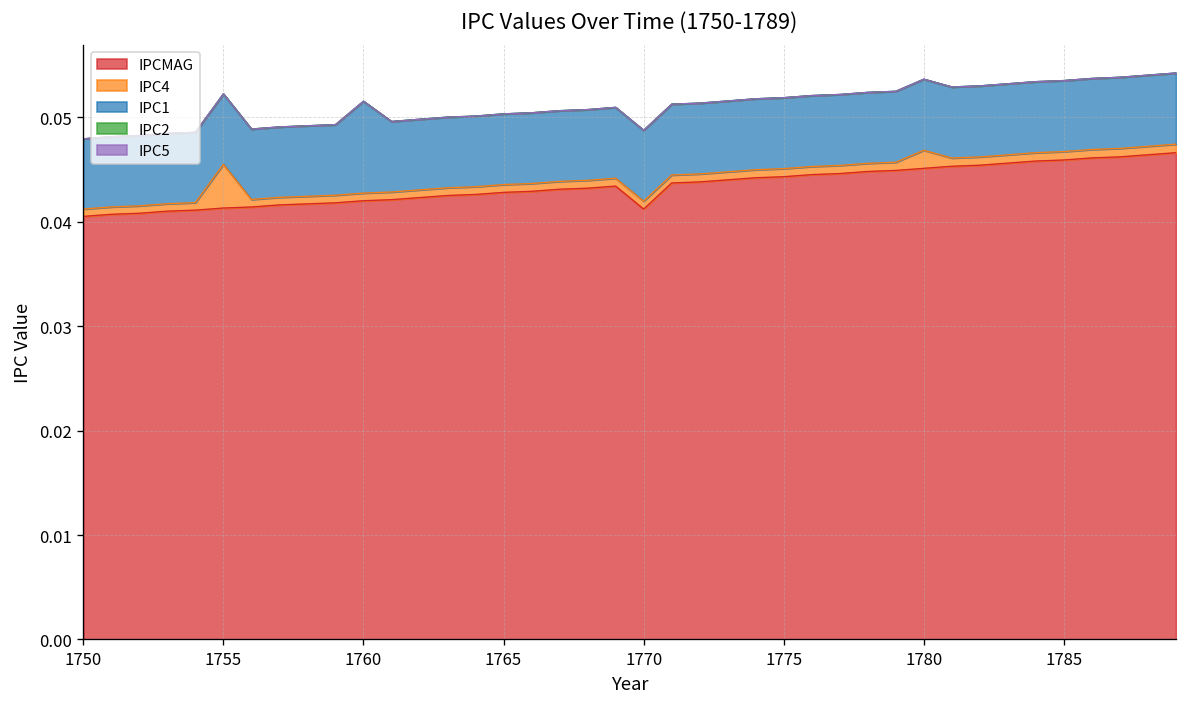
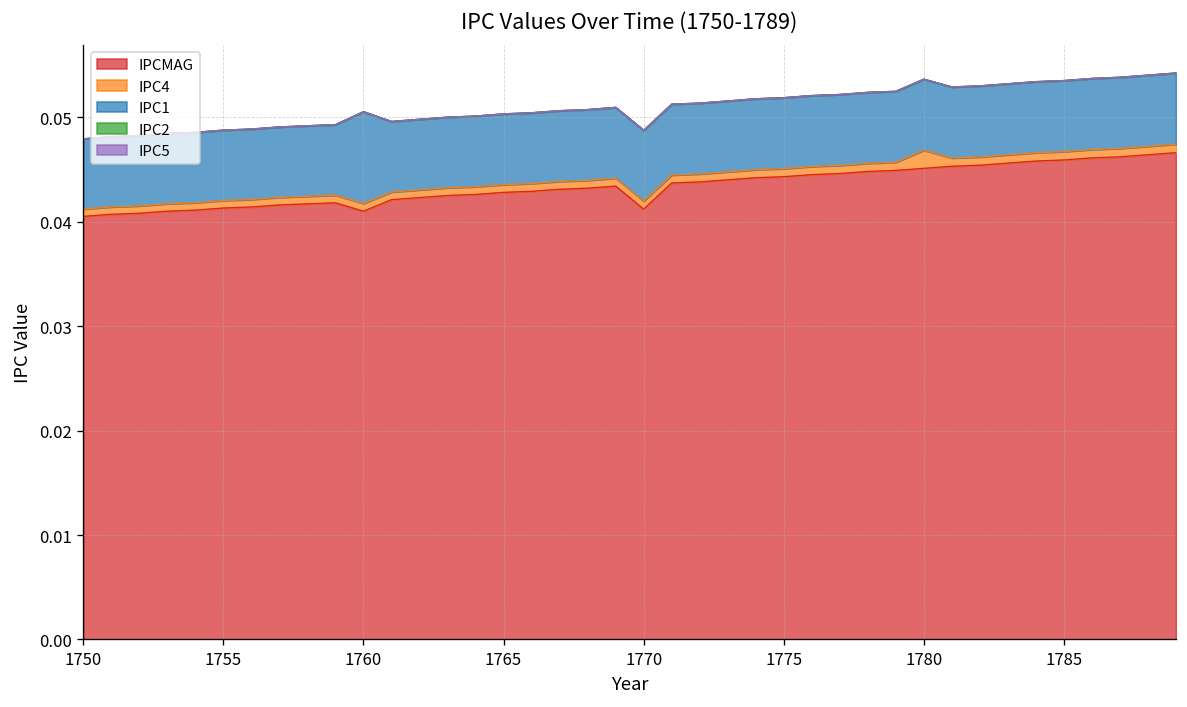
IPC4, 1755: 0.004 -> 0.001
IPCMAG, 1760: 0.042 -> 0.041
